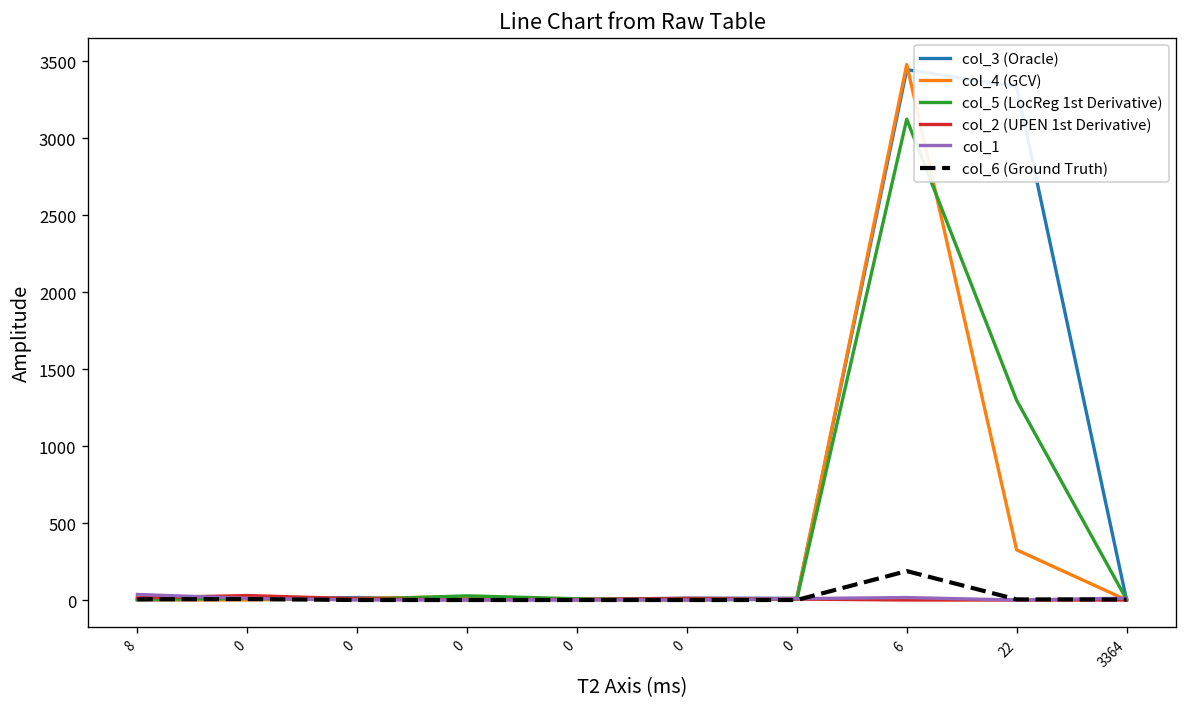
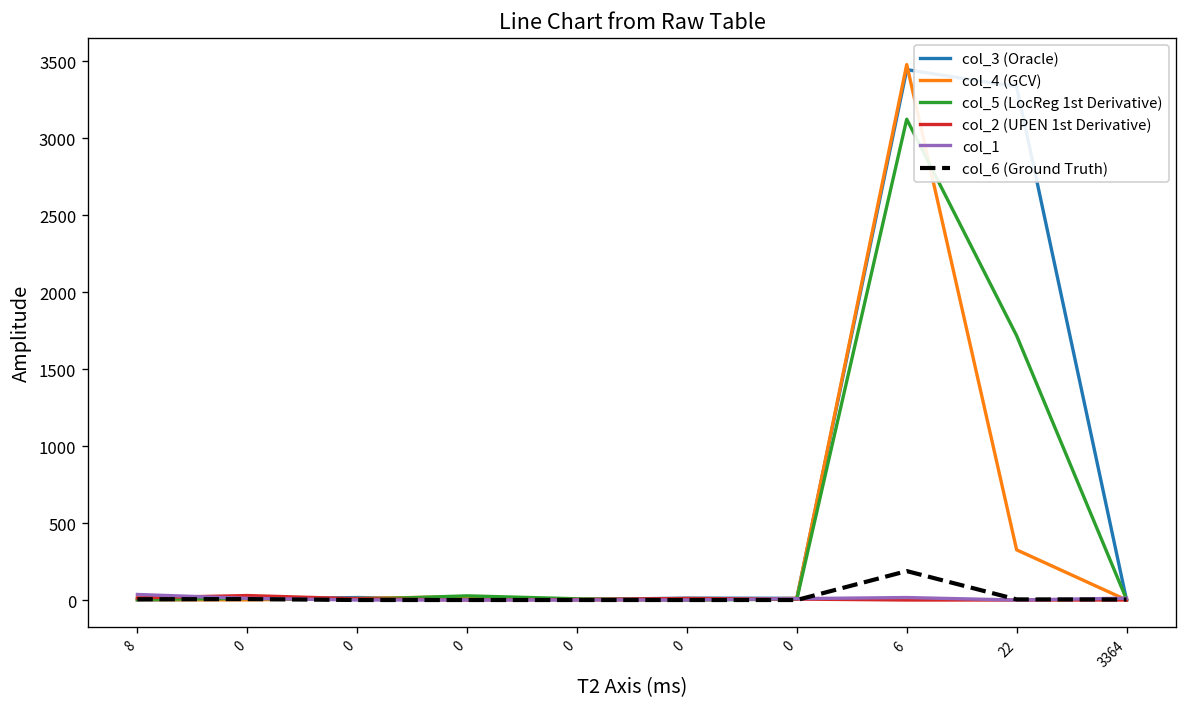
col_5 (LocReg 1st Derivative), 22: 1300 -> 1720
